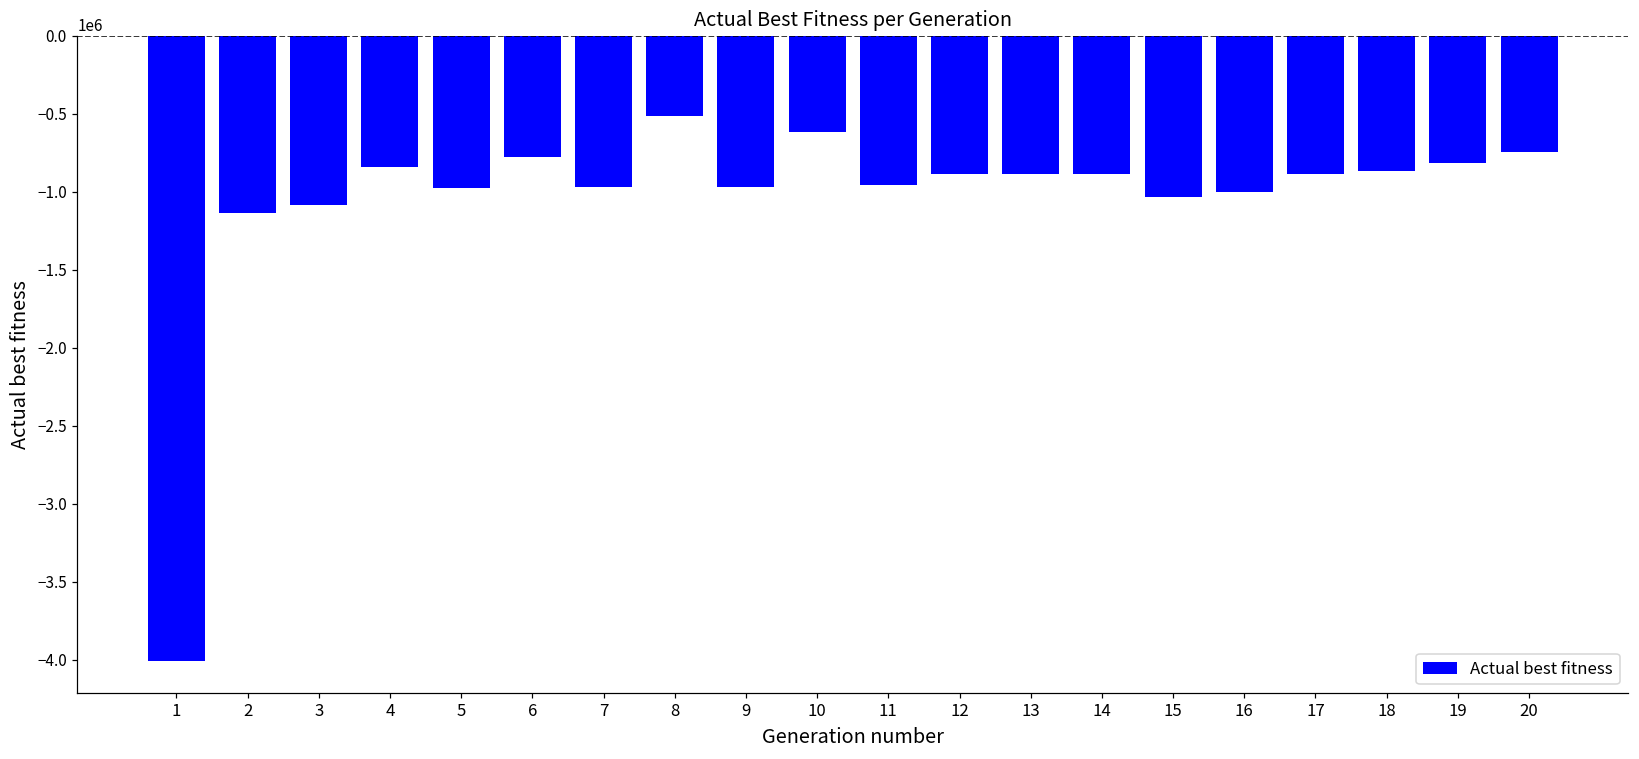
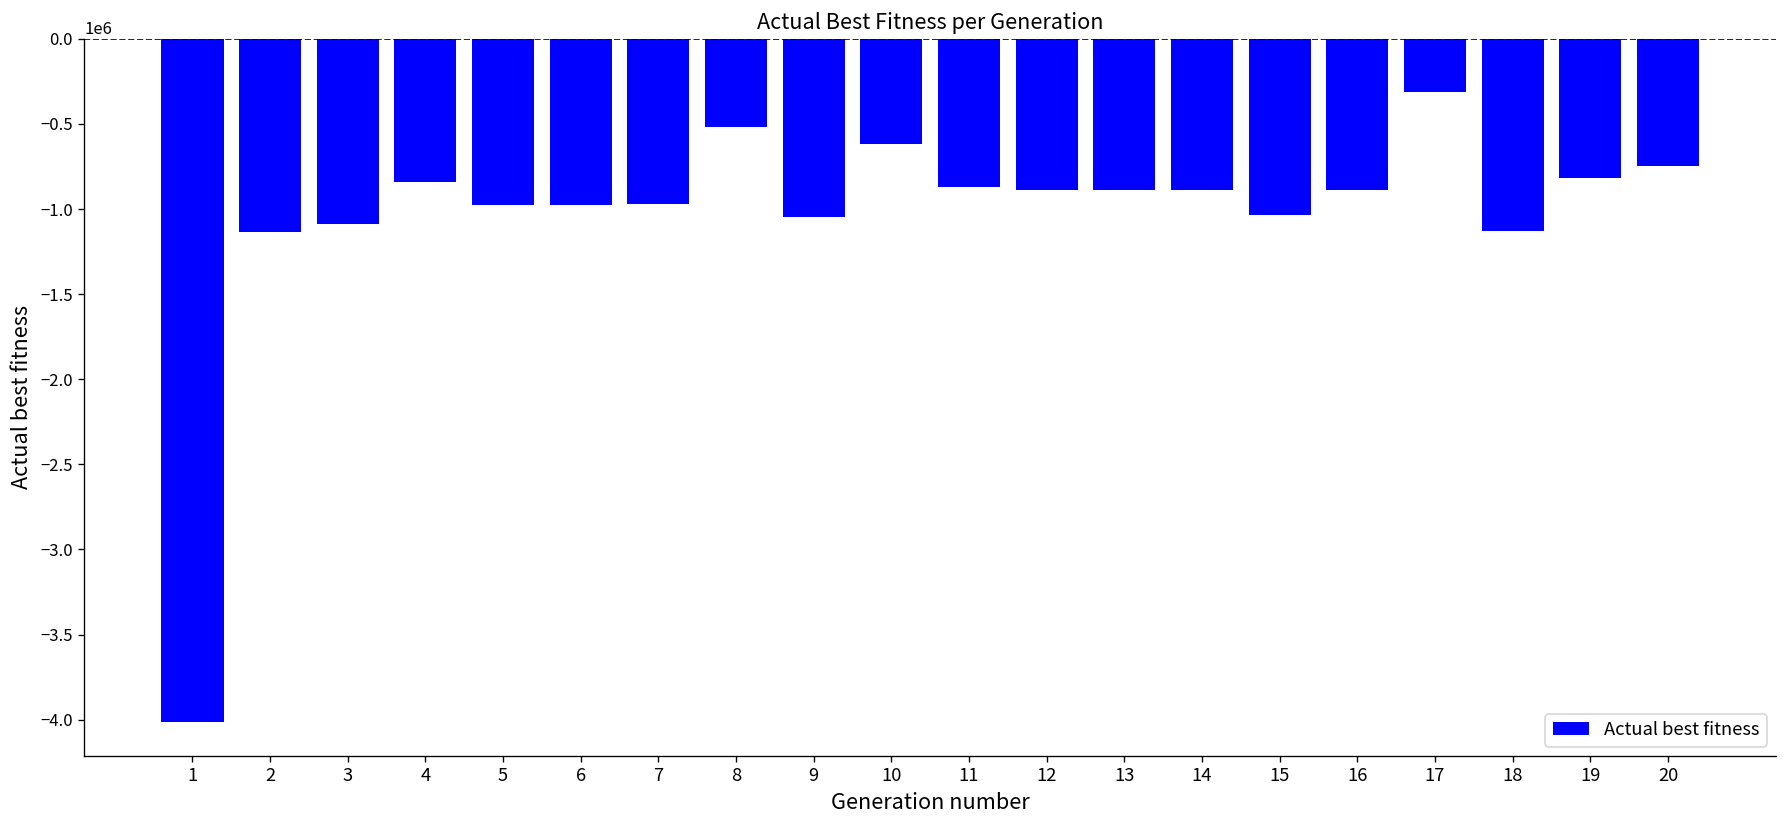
6: -780000 -> -970000
9: -970000 -> -1050000
11: -960000 -> -870000
16: -1000000 -> -890000
17: -890000 -> -310000
18: -870000 -> -1130000
